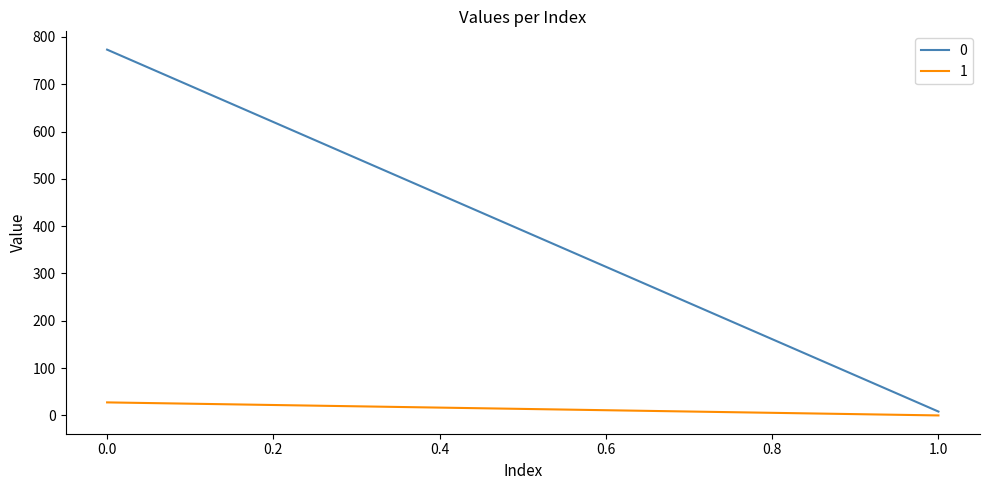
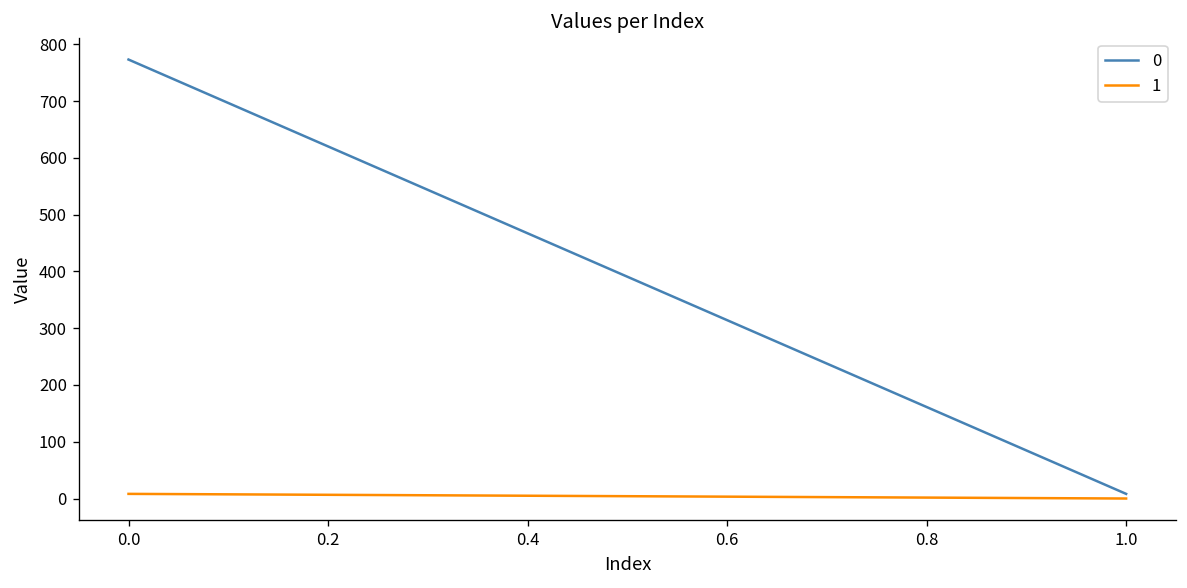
1, 0.0: 30 -> 10
